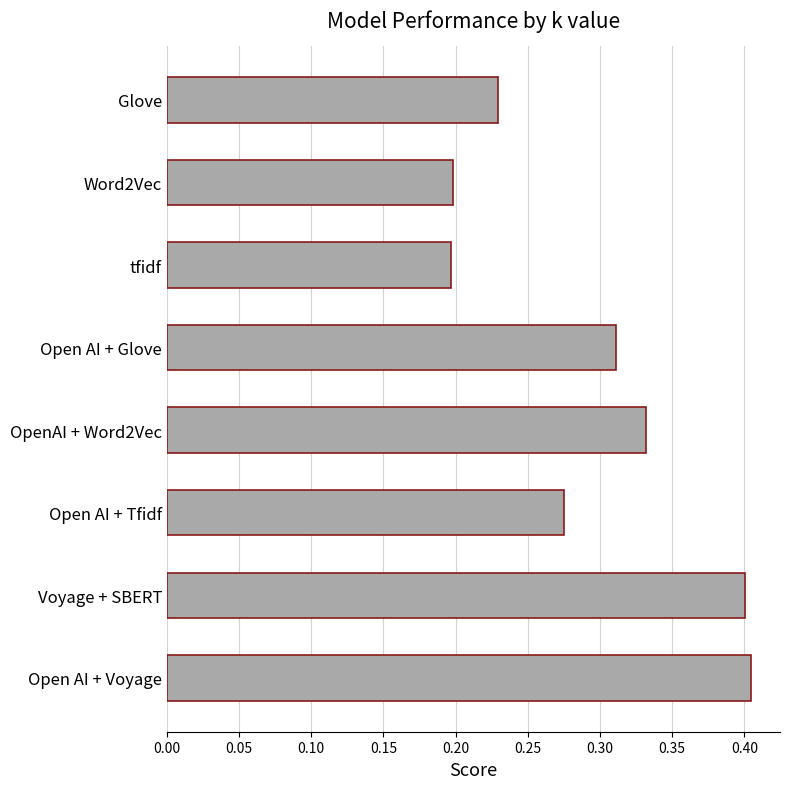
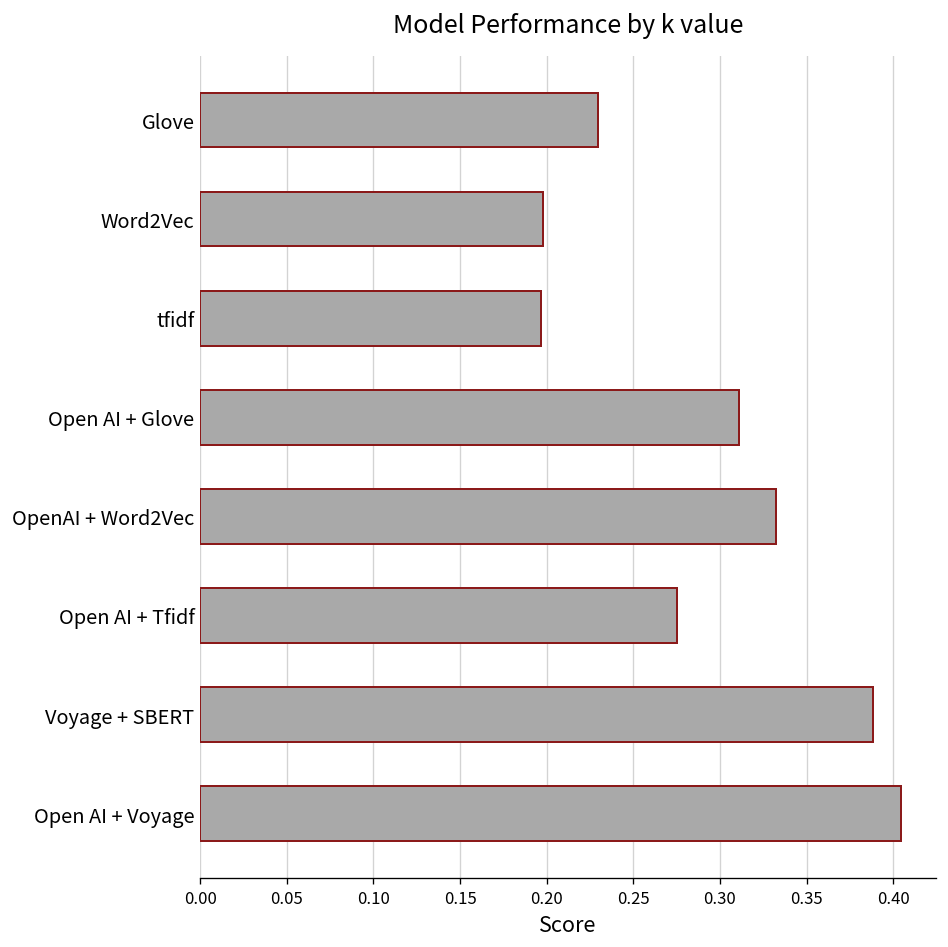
Voyage + SBERT: 0.400 -> 0.388
